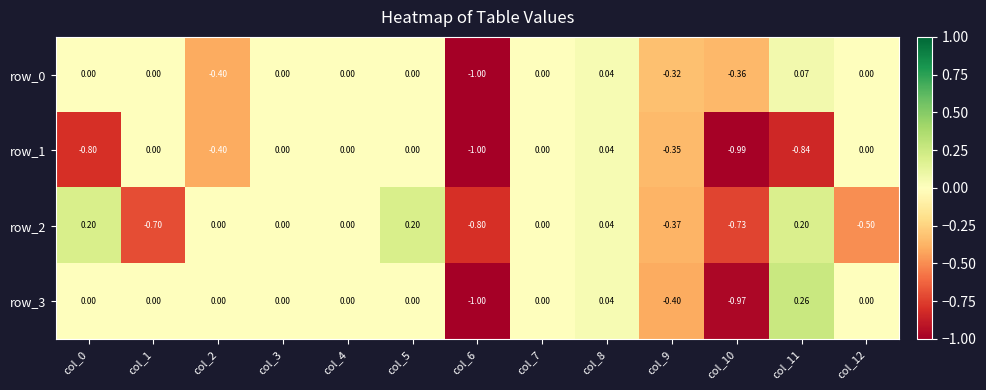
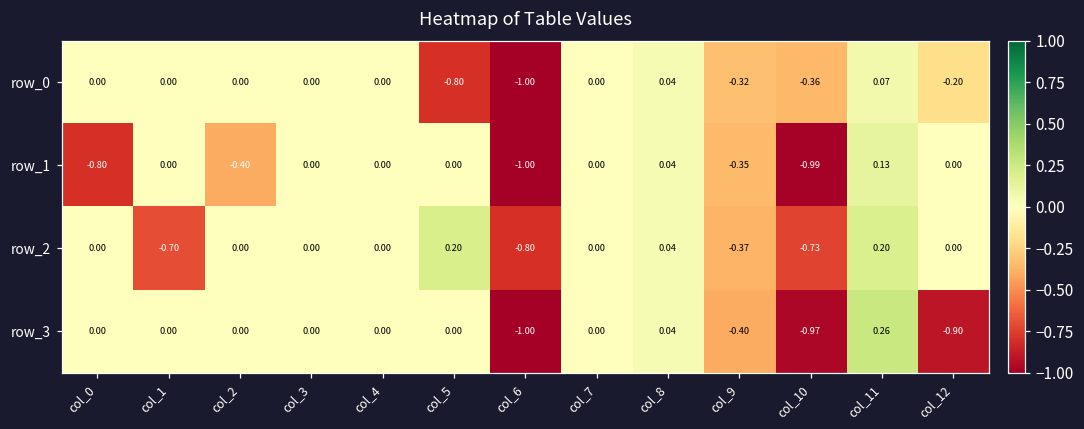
row_0, col_2: -0.40 -> 0.00
row_0, col_5: 0.00 -> -0.80
row_0, col_12: 0.00 -> -0.20
row_1, col_11: -0.84 -> 0.13
row_2, col_0: 0.20 -> 0.00
row_2, col_12: -0.50 -> 0.00
row_3, col_12: 0.00 -> -0.90
